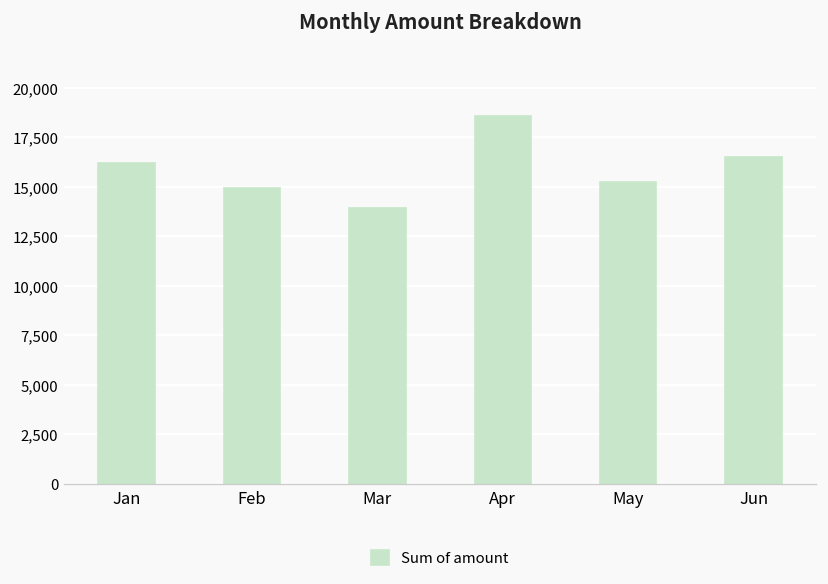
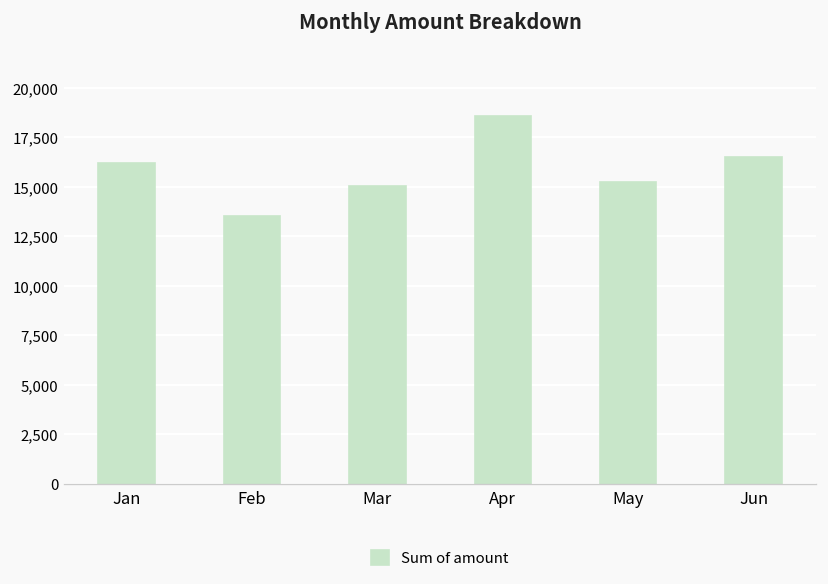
Feb: 14,900 -> 13,500
Mar: 13,900 -> 15,100
